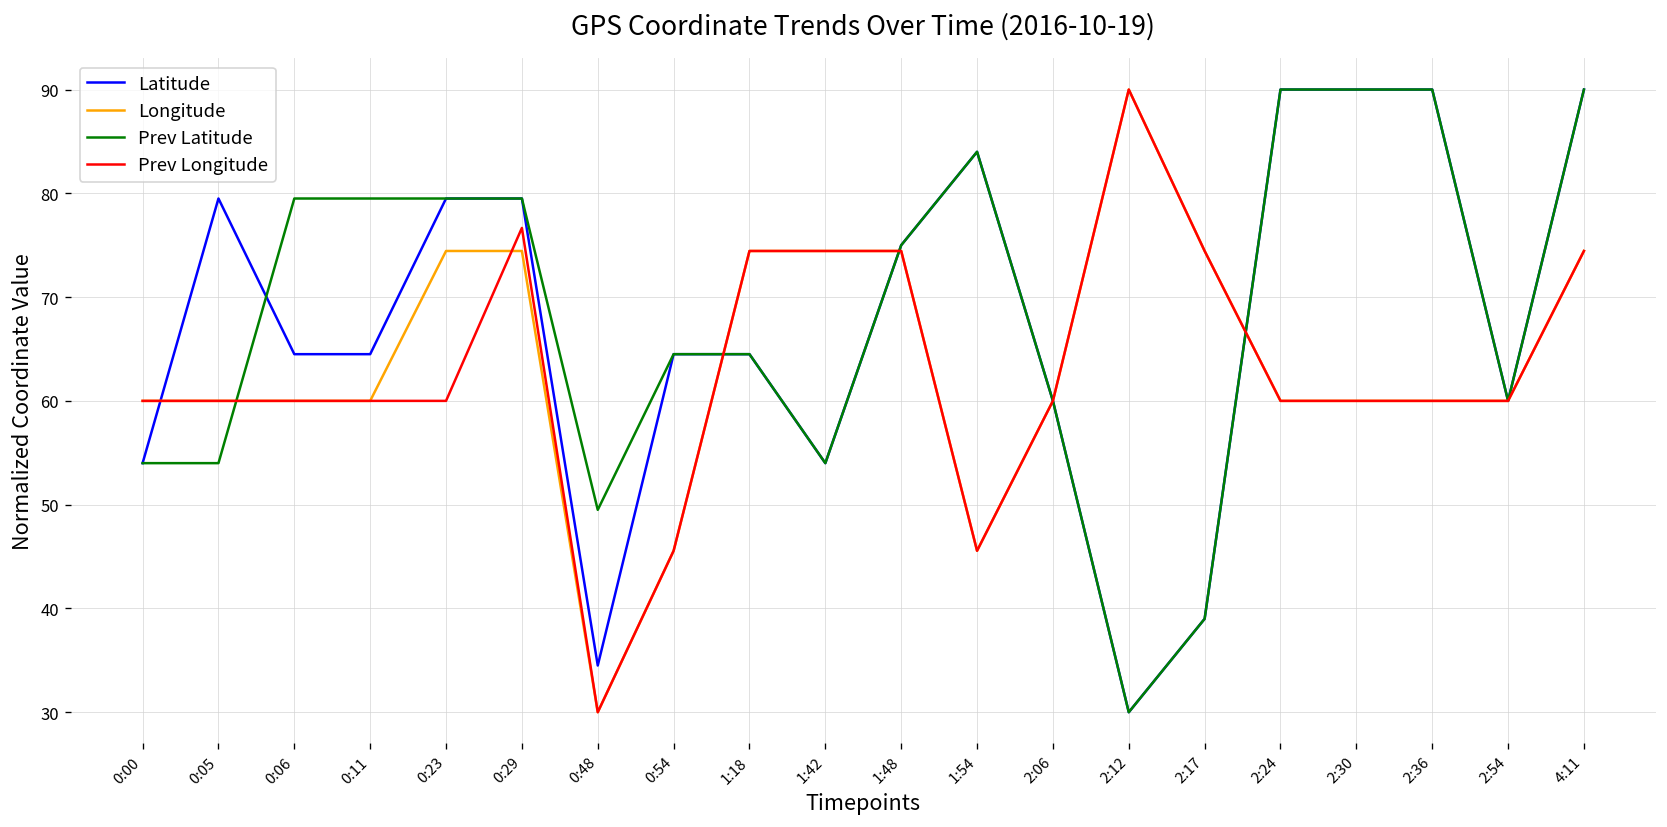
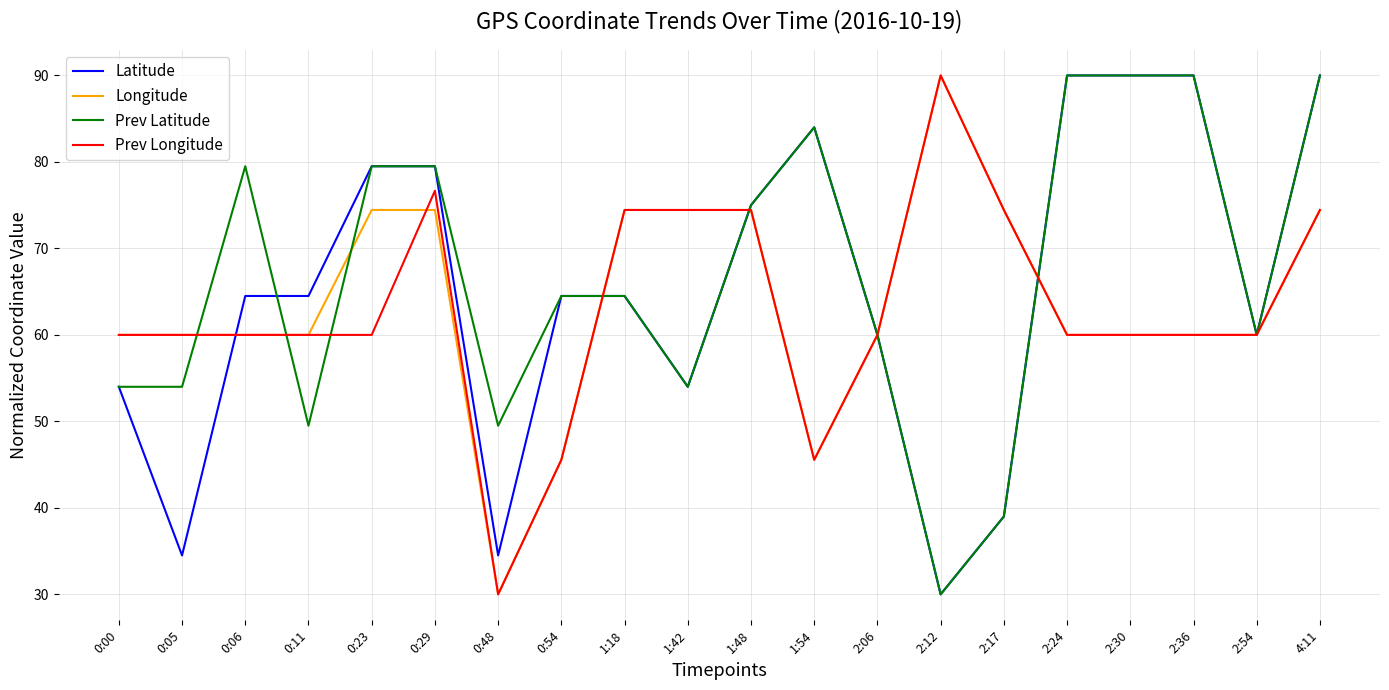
Latitude, 0:05: 80 -> 34
Prev Latitude, 0:11: 80 -> 49
